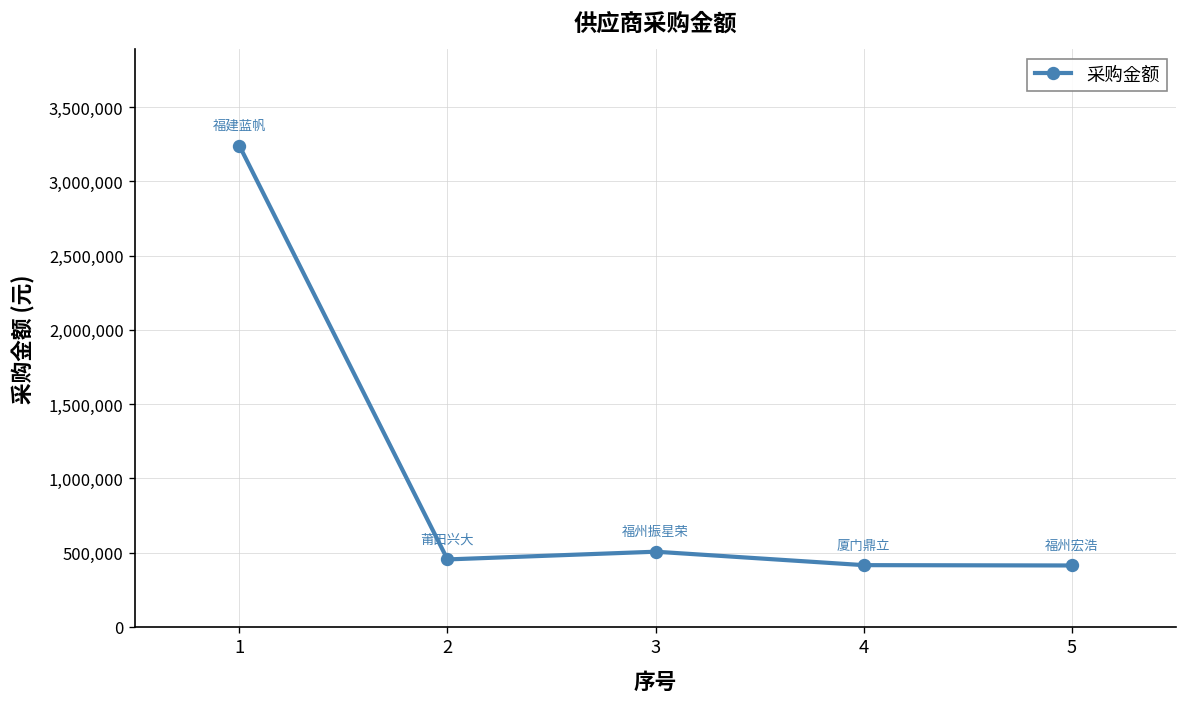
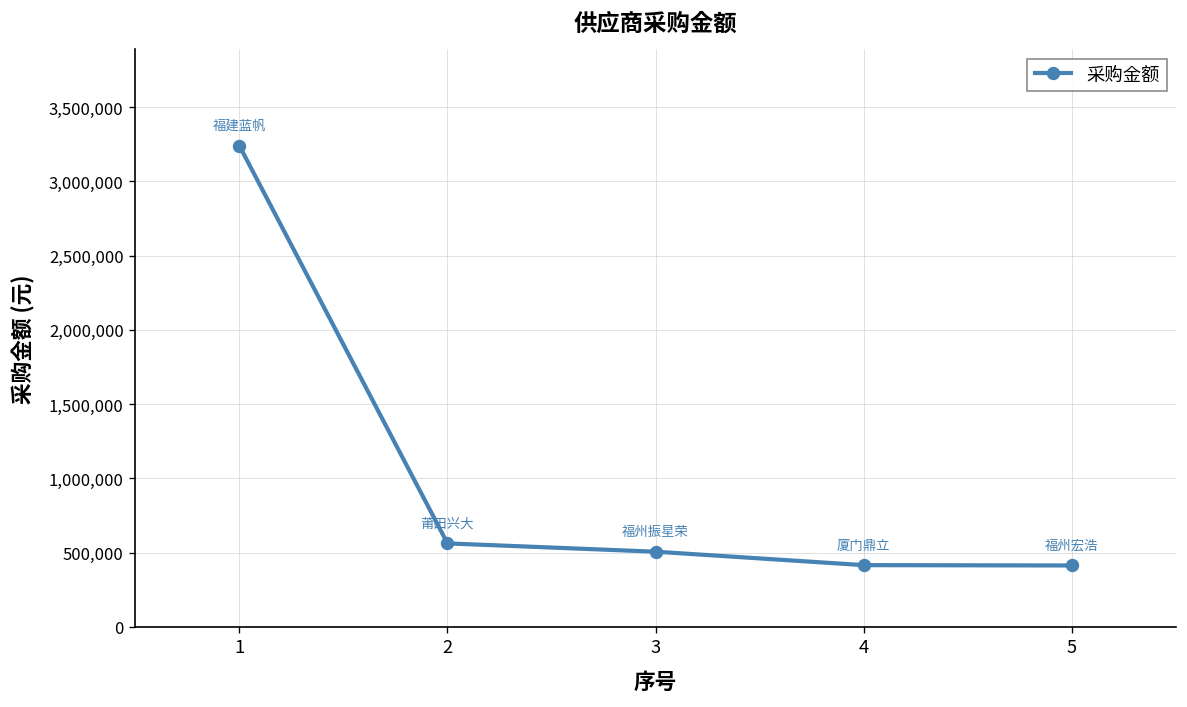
2: 450,000 -> 560,000
